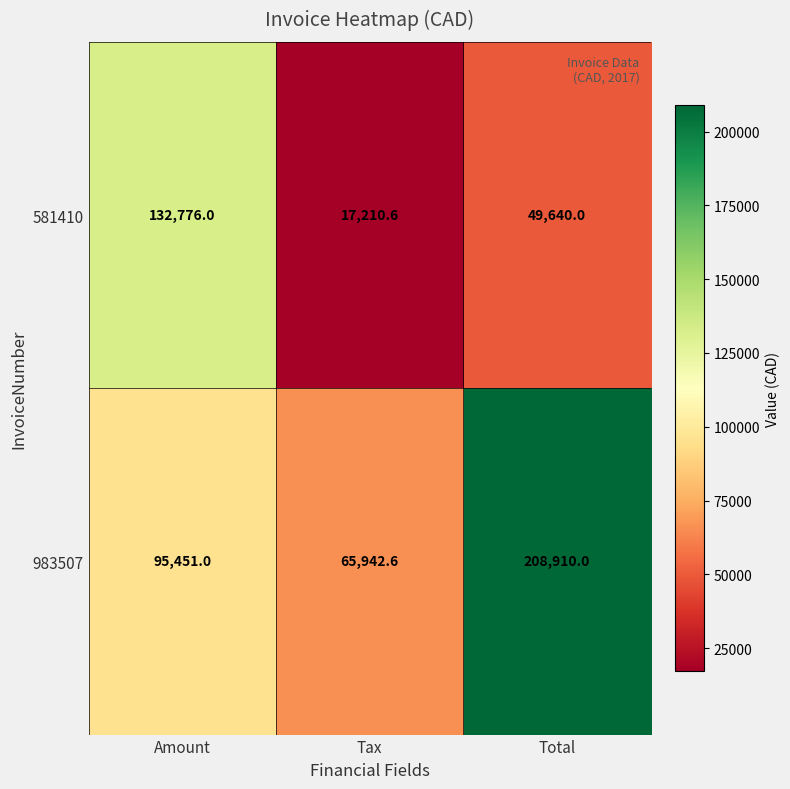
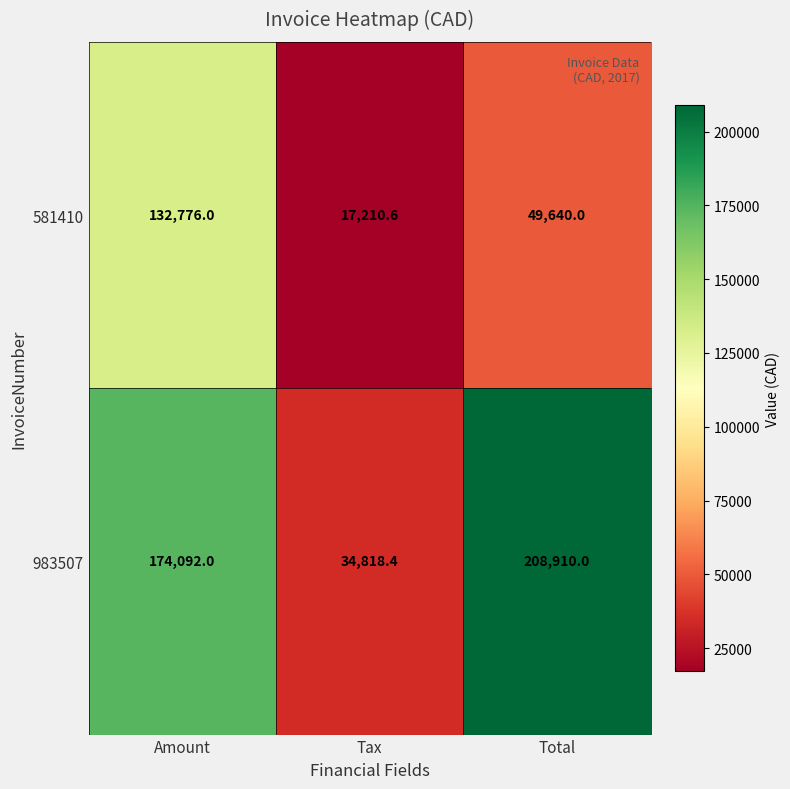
983507, Amount: 95,451.0 -> 174,092.0
983507, Tax: 65,942.6 -> 34,818.4
